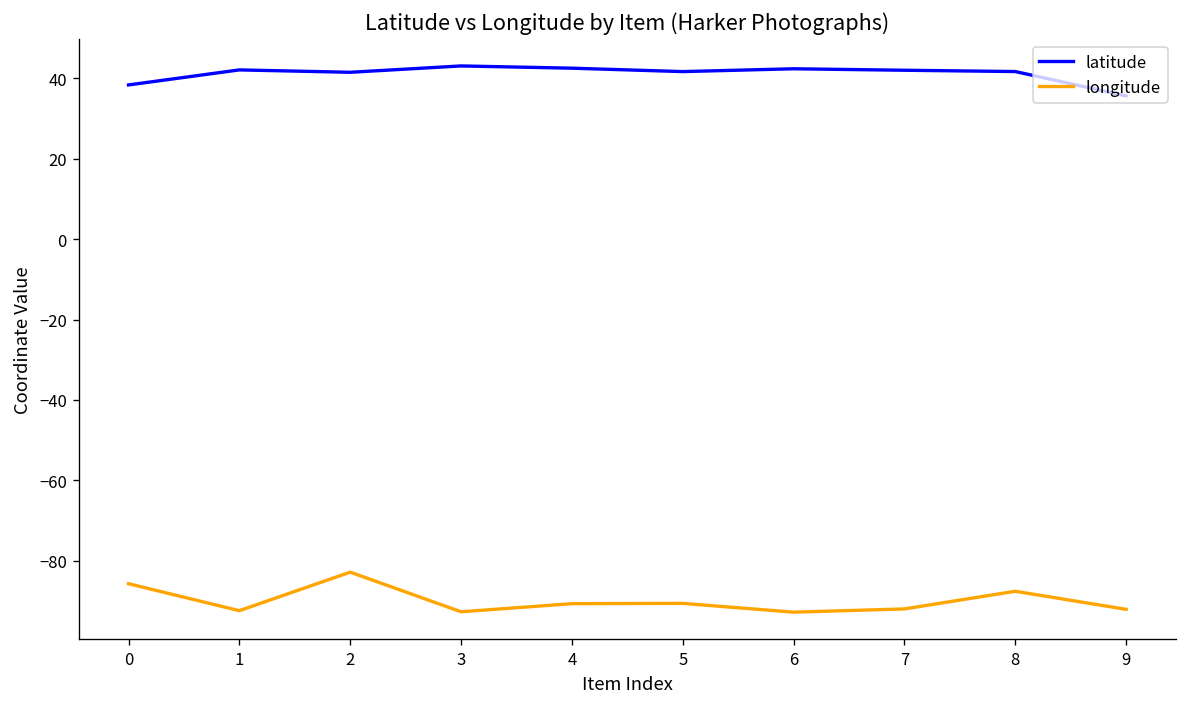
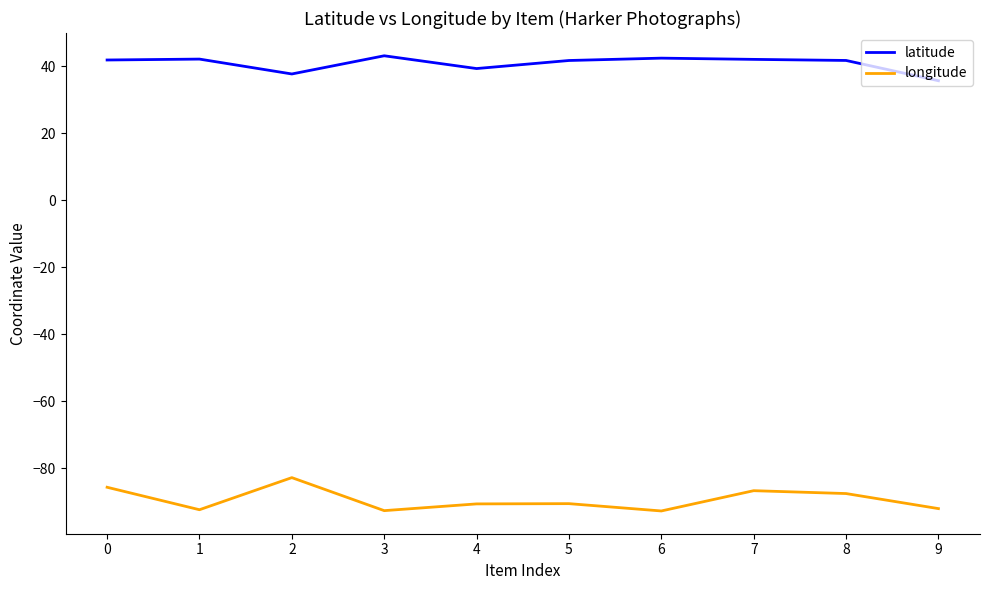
latitude, 0: 38 -> 42
latitude, 2: 41 -> 38
latitude, 4: 43 -> 39
longitude, 7: -92 -> -87
